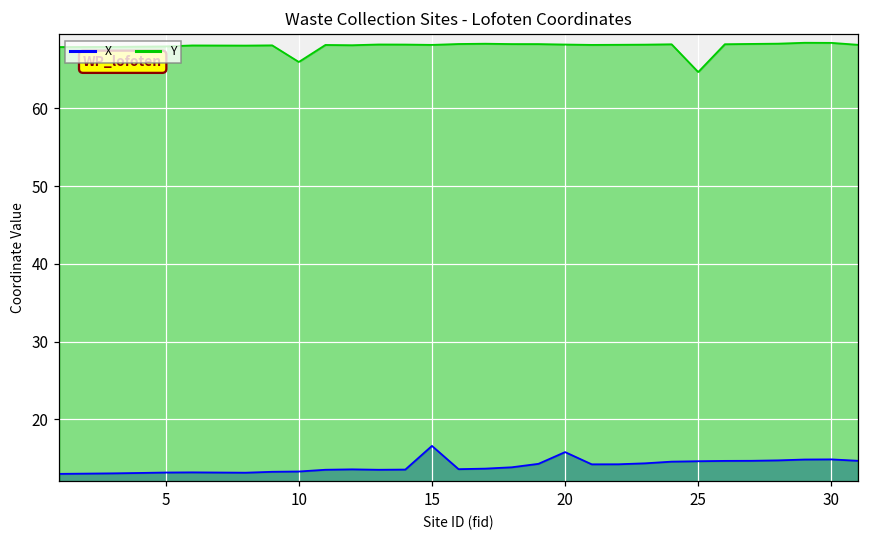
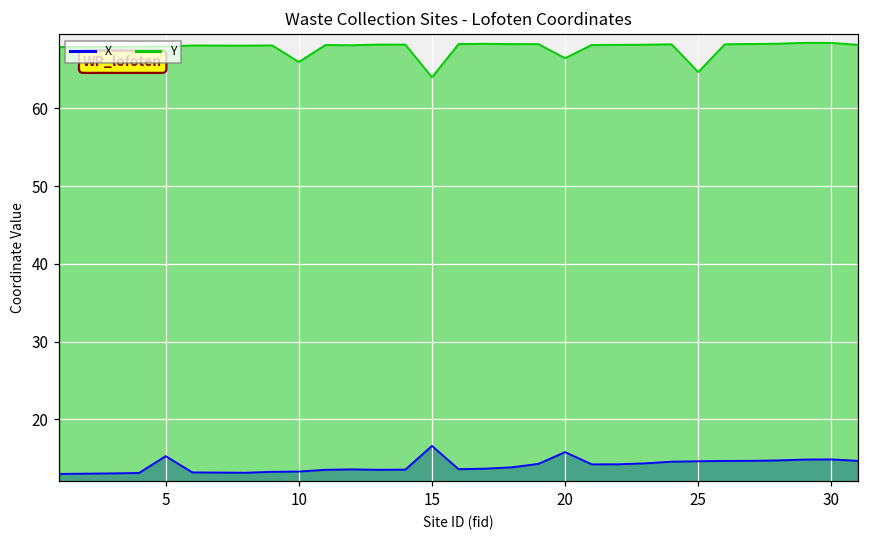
X, 5: 13 -> 15
Y, 15: 68 -> 64
Y, 20: 68 -> 66
